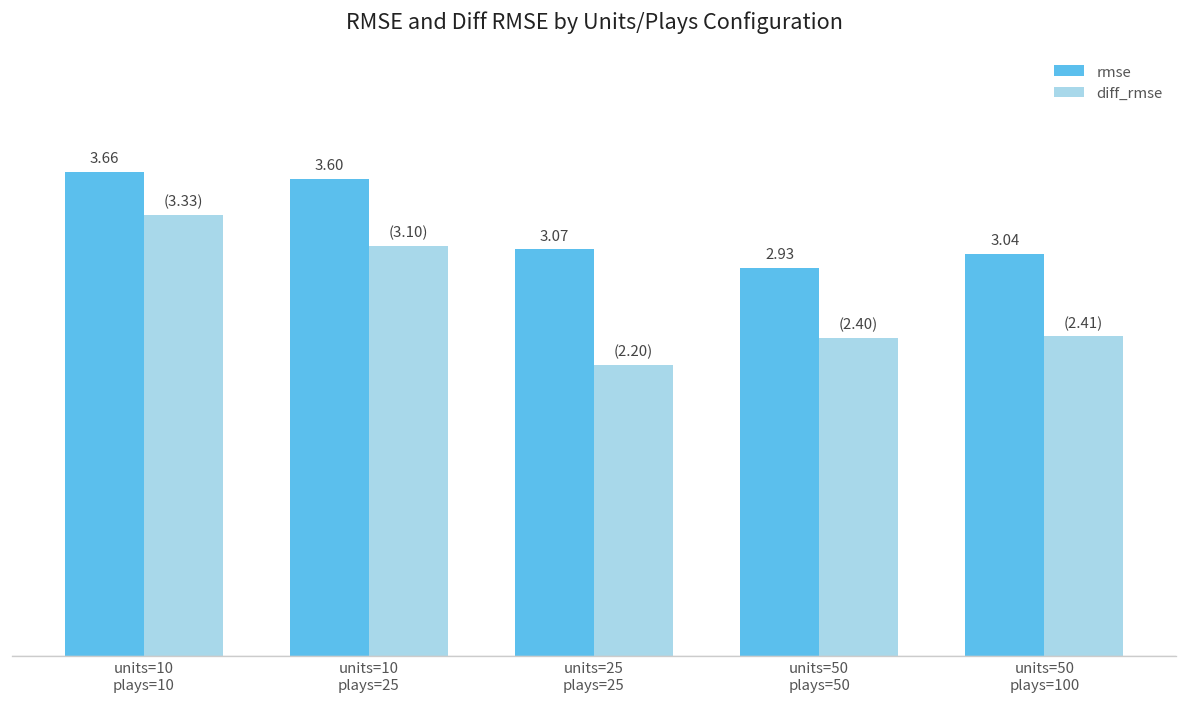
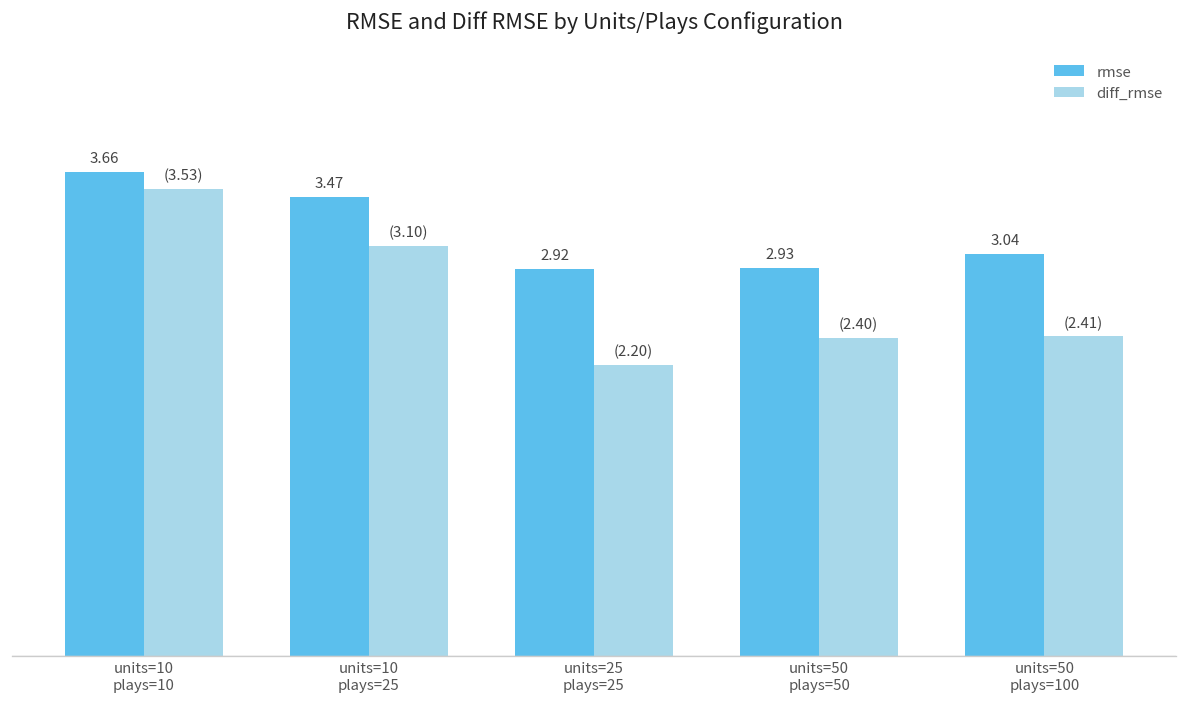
diff_rmse, units=10 plays=10: (3.33) -> (3.53)
rmse, units=10 plays=25: 3.60 -> 3.47
rmse, units=25 plays=25: 3.07 -> 2.92
